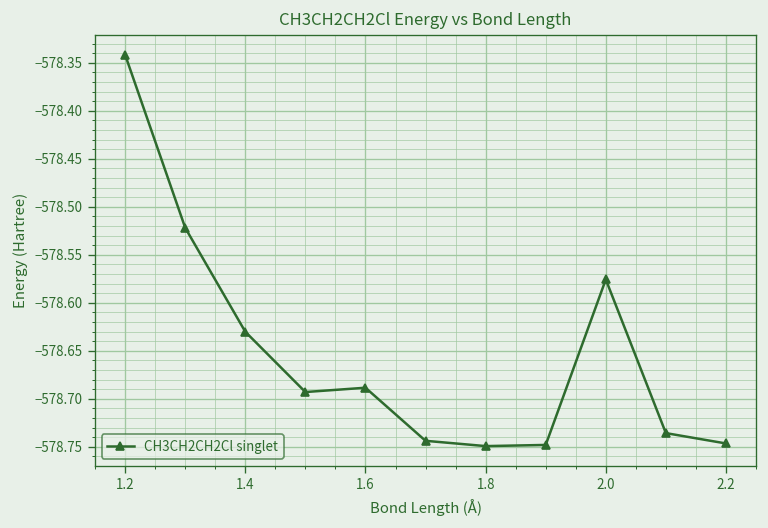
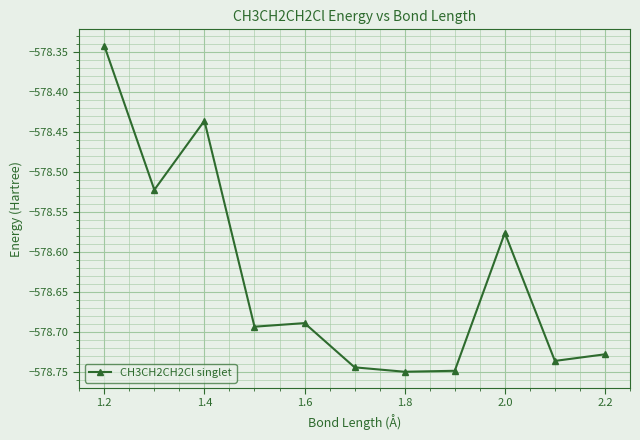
1.4: -578.63 -> -578.44
2.2: -578.75 -> -578.73
